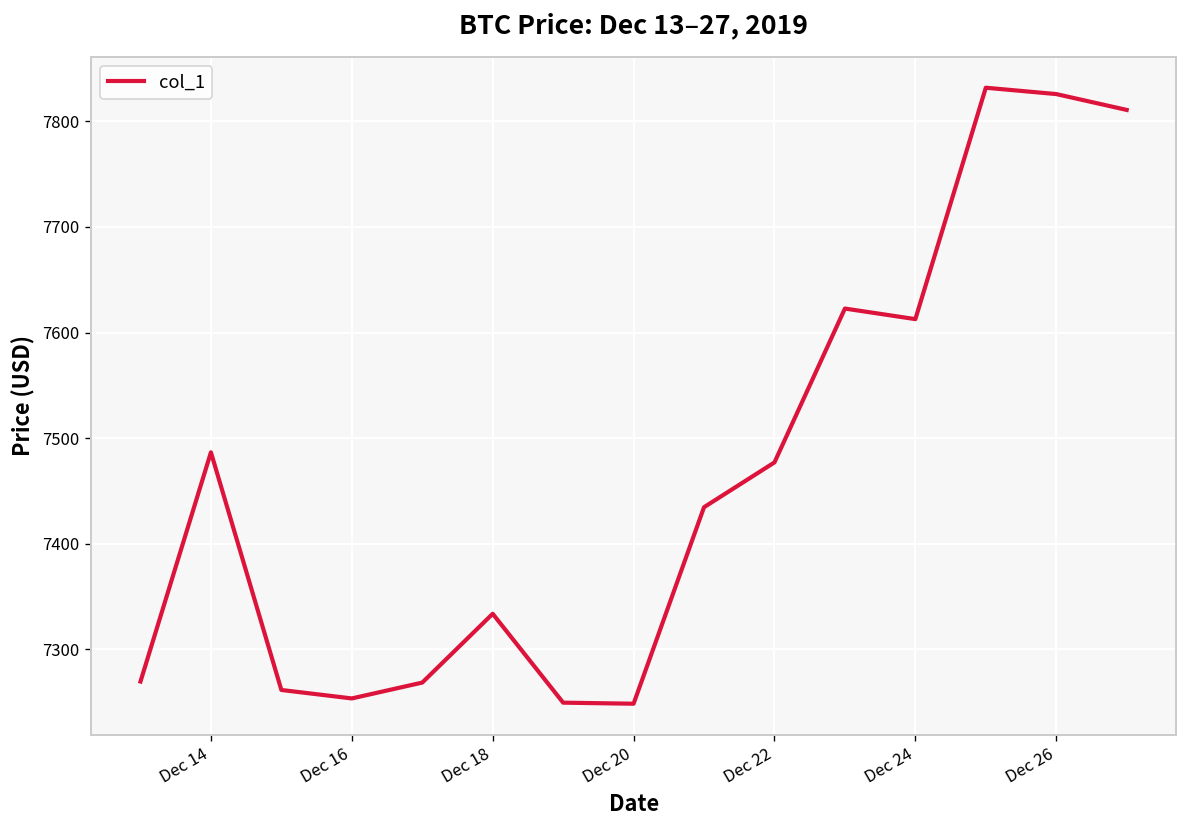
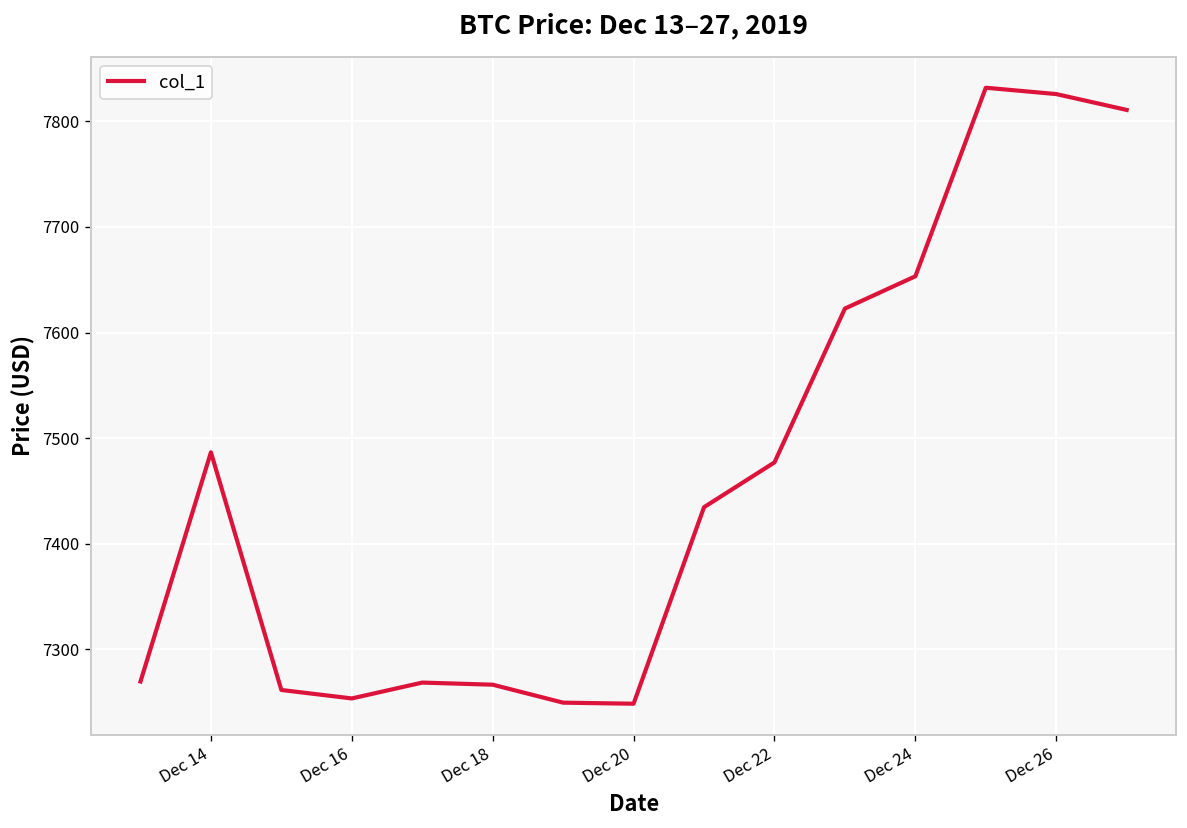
Dec 18: 7330 -> 7270
Dec 24: 7610 -> 7650
